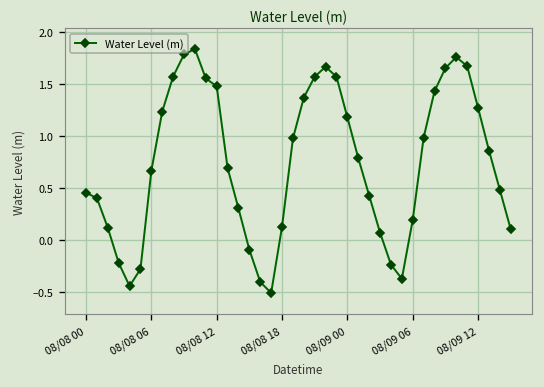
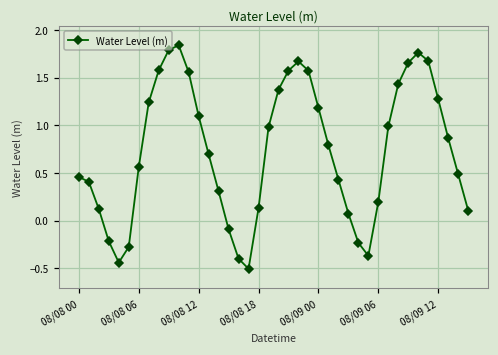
08/08 06: 0.7 -> 0.6
08/08 12: 1.5 -> 1.1
